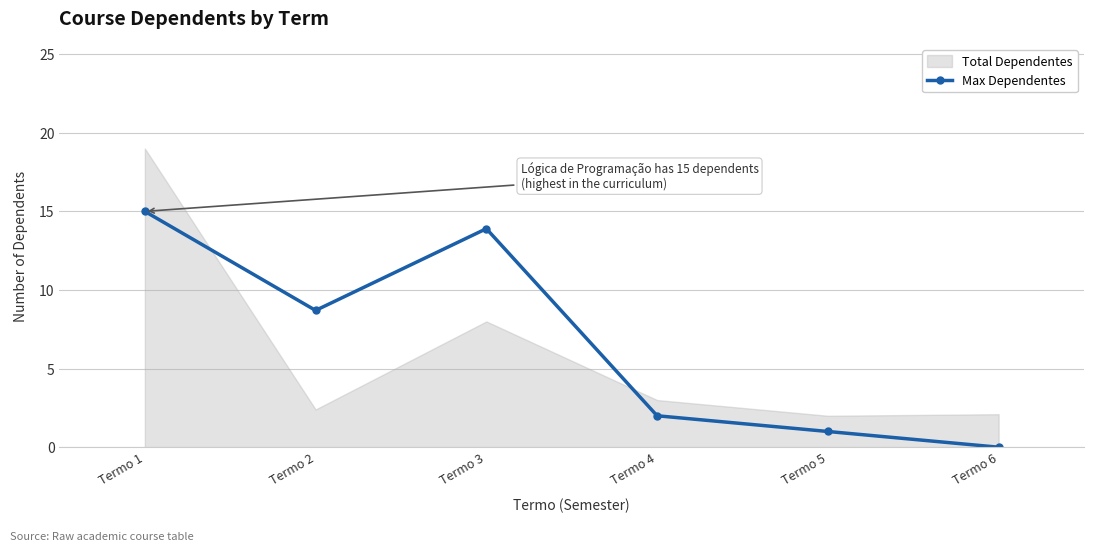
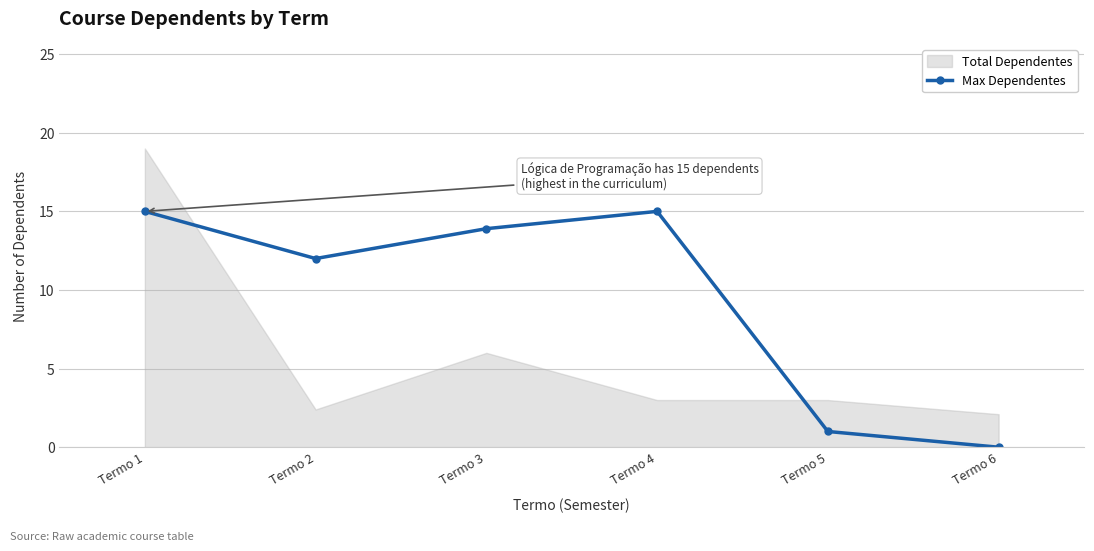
Max Dependentes, Termo 2: 8.7 -> 12.0
Total Dependentes, Termo 3: 8 -> 6
Max Dependentes, Termo 4: 2 -> 15
Total Dependentes, Termo 5: 2 -> 3
